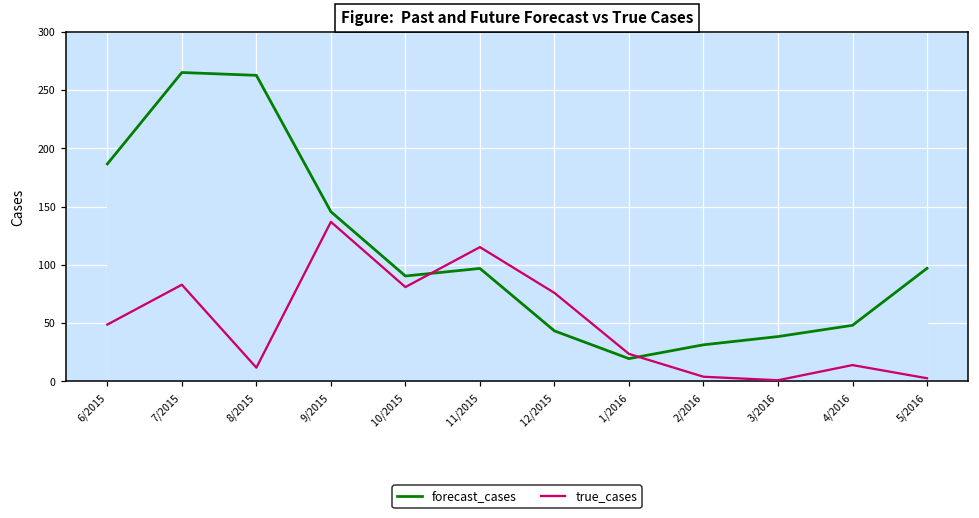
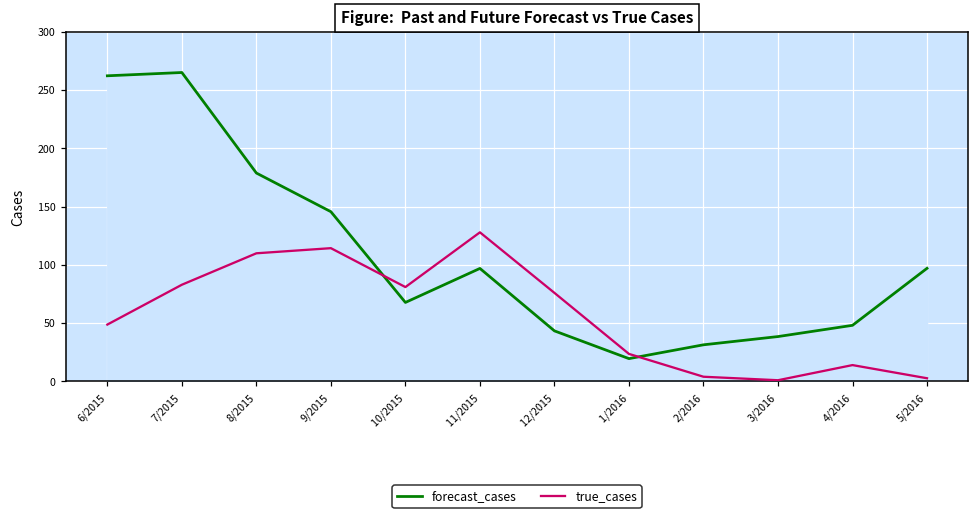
forecast_cases, 6/2015: 187 -> 262
forecast_cases, 8/2015: 263 -> 179
true_cases, 8/2015: 12 -> 110
true_cases, 9/2015: 137 -> 114
forecast_cases, 10/2015: 90 -> 68
true_cases, 11/2015: 115 -> 128
